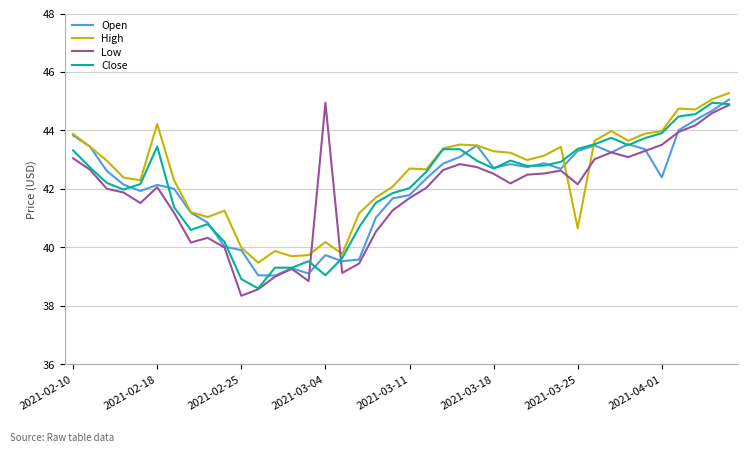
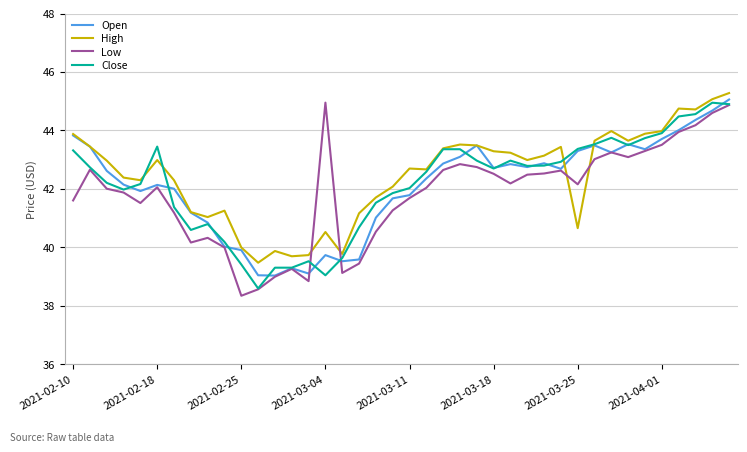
Low, 2021-02-10: 43.0 -> 41.6
High, 2021-02-18: 44.2 -> 43.0
Close, 2021-02-25: 38.9 -> 39.4
High, 2021-03-04: 40.2 -> 40.5
Open, 2021-04-01: 42.4 -> 43.7
